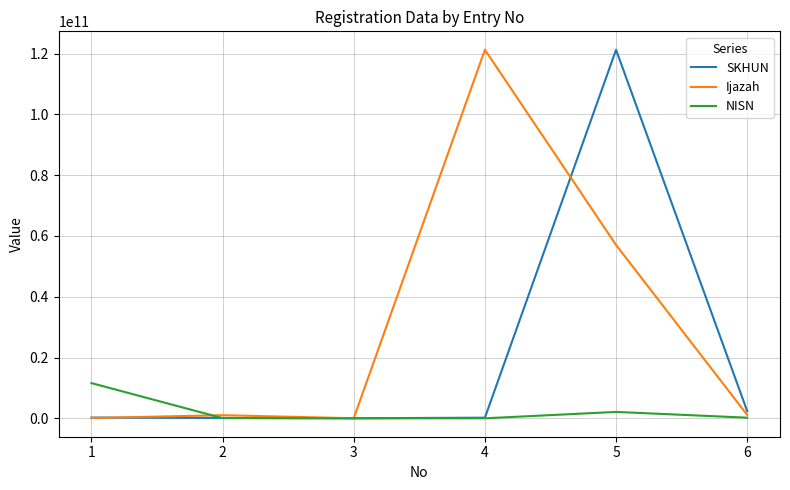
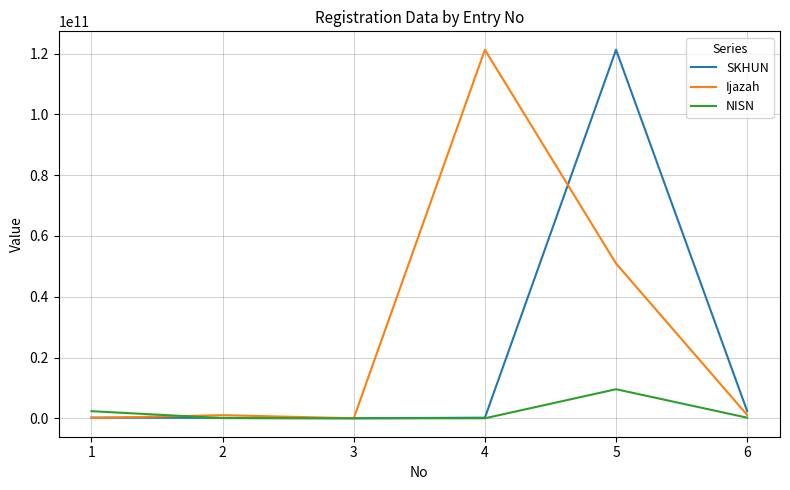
NISN, 1: 12000000000 -> 2000000000
Ijazah, 5: 57000000000 -> 51000000000
NISN, 5: 2000000000 -> 10000000000
